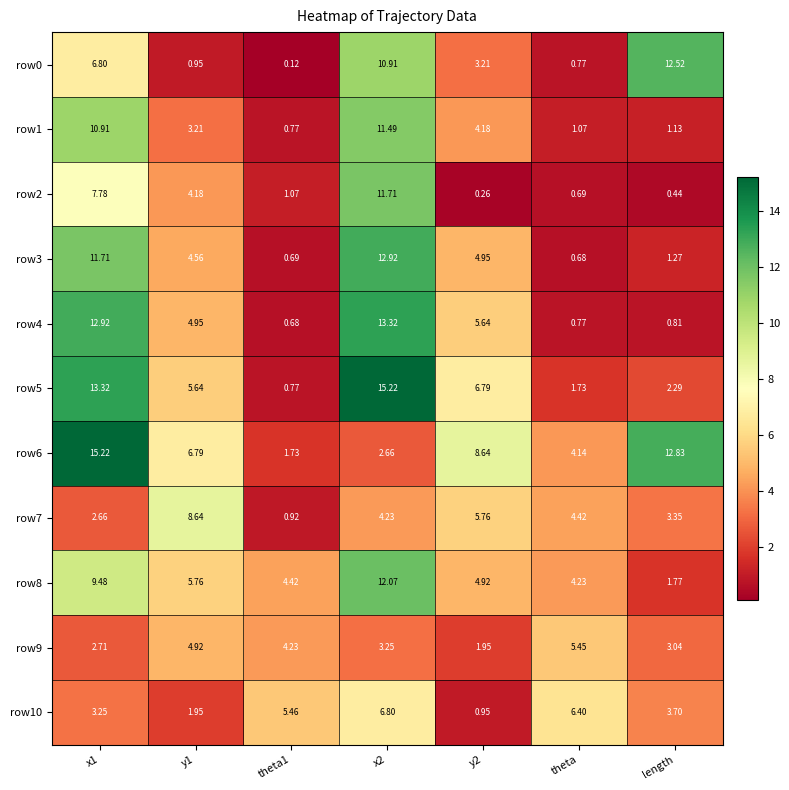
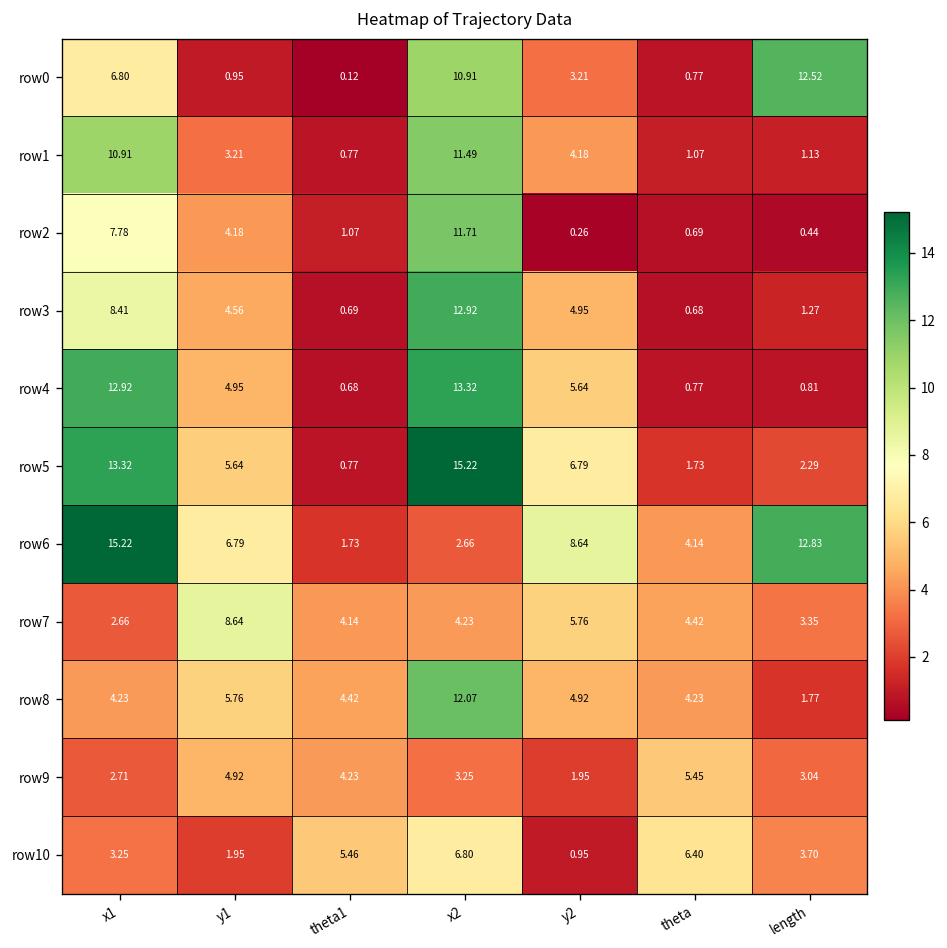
row3, x1: 11.71 -> 8.41
row7, theta1: 0.92 -> 4.14
row8, x1: 9.48 -> 4.23
